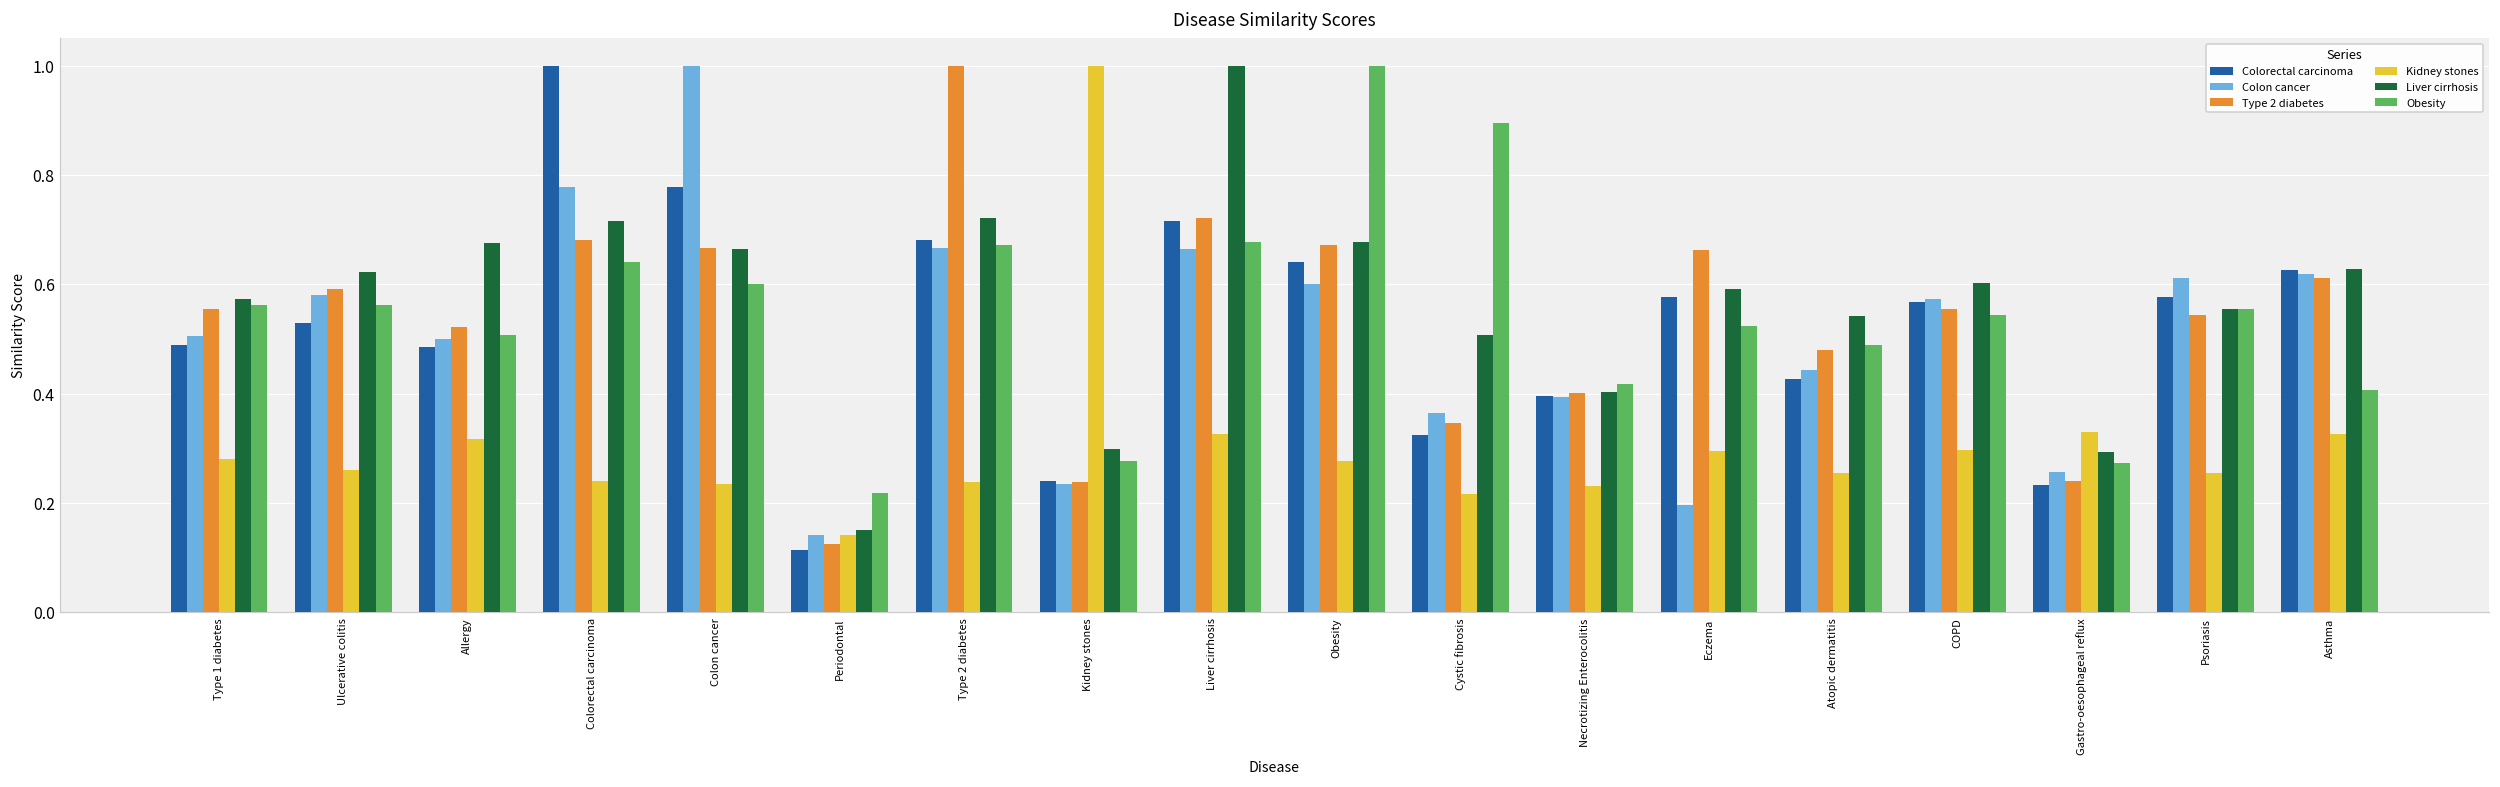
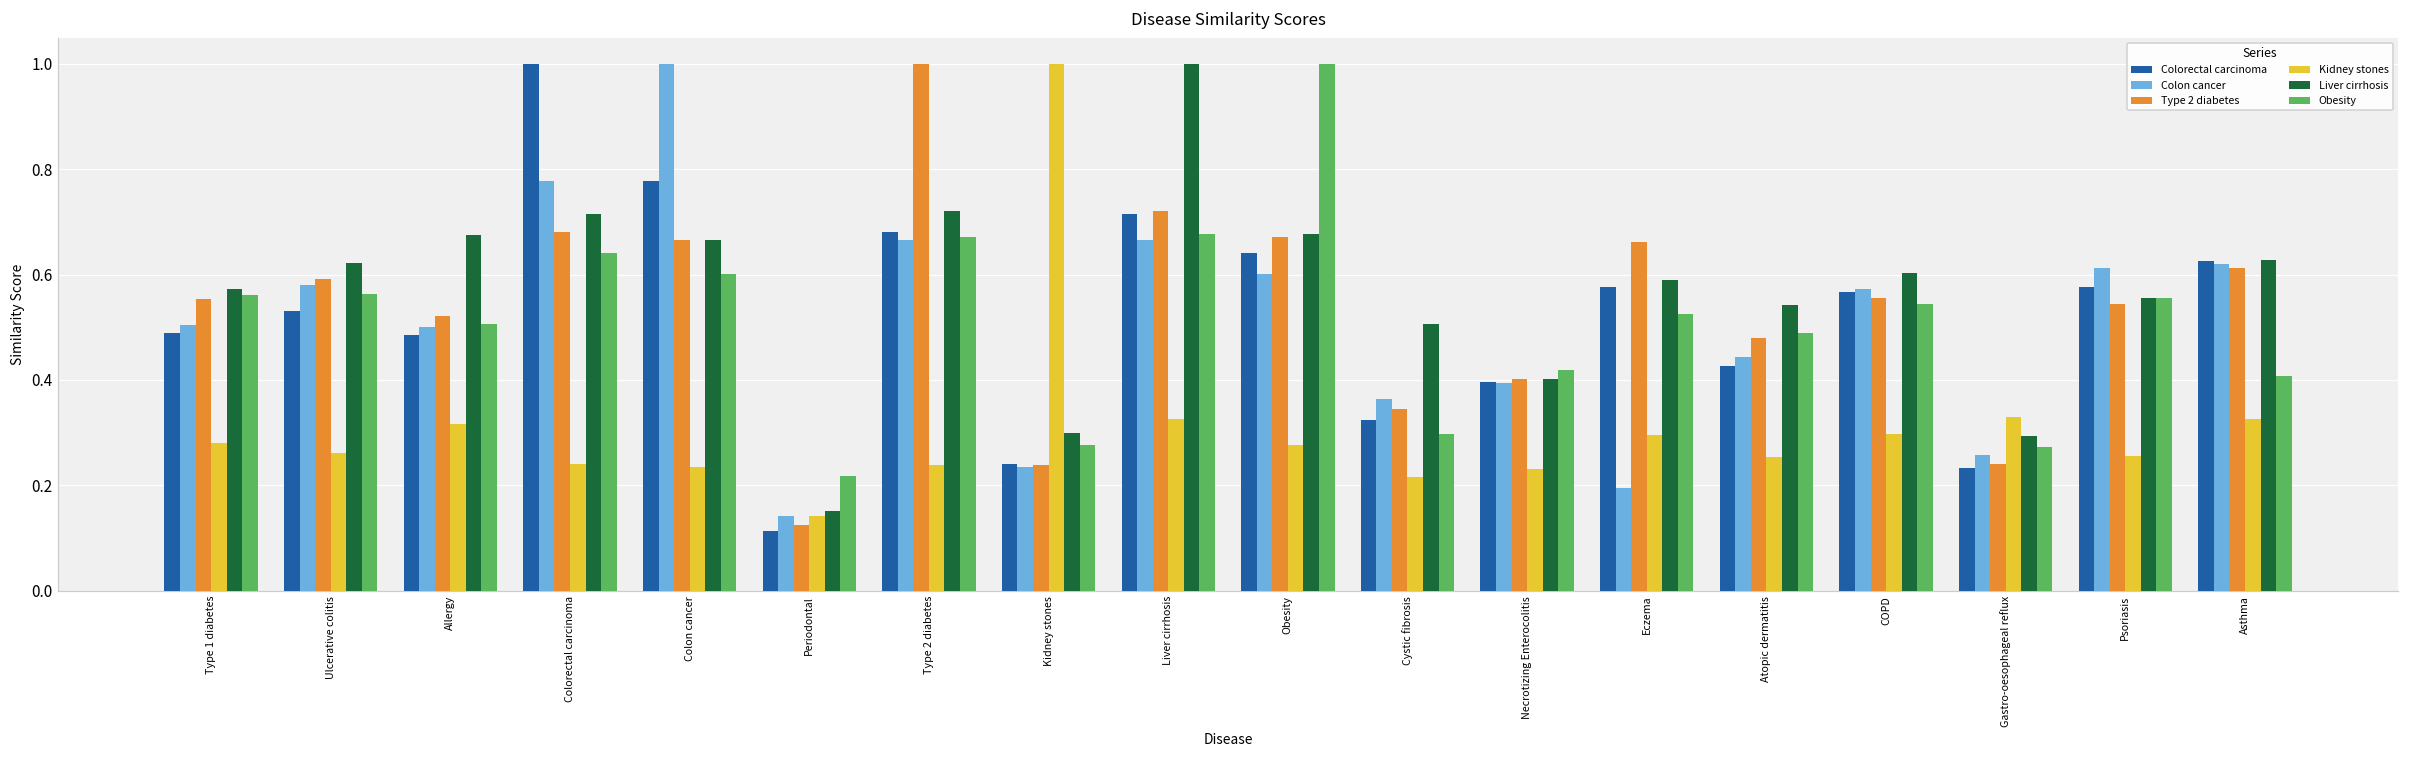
Obesity, Cystic fibrosis: 0.89 -> 0.30
